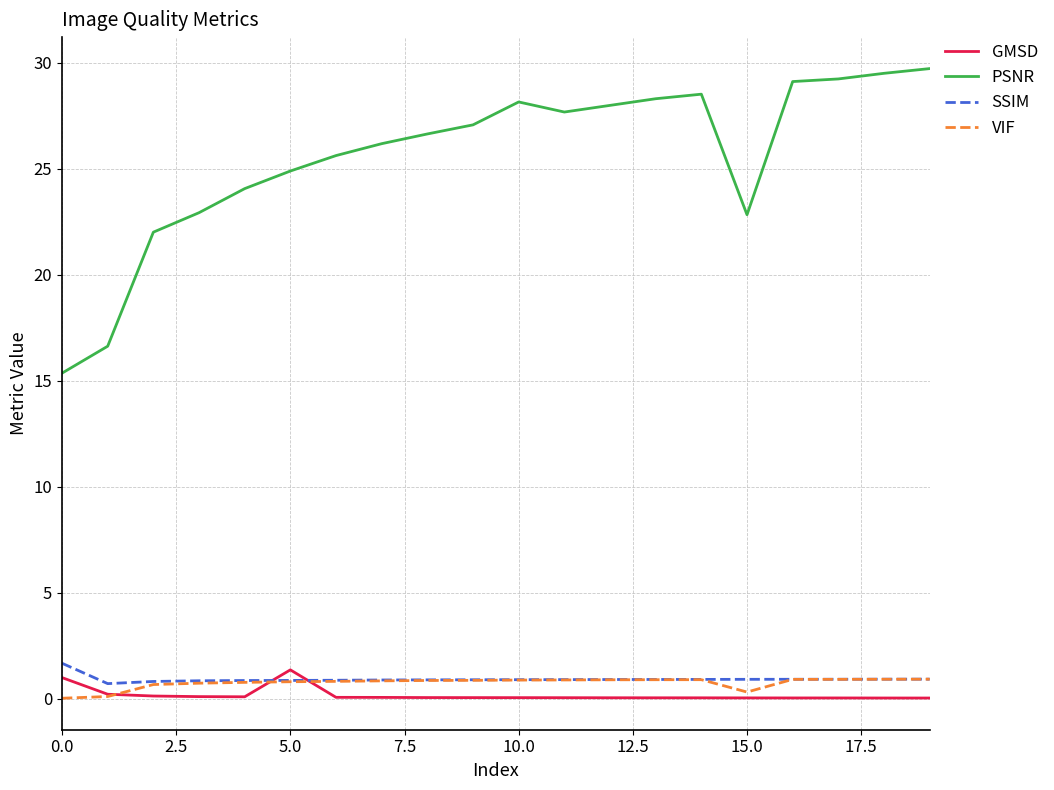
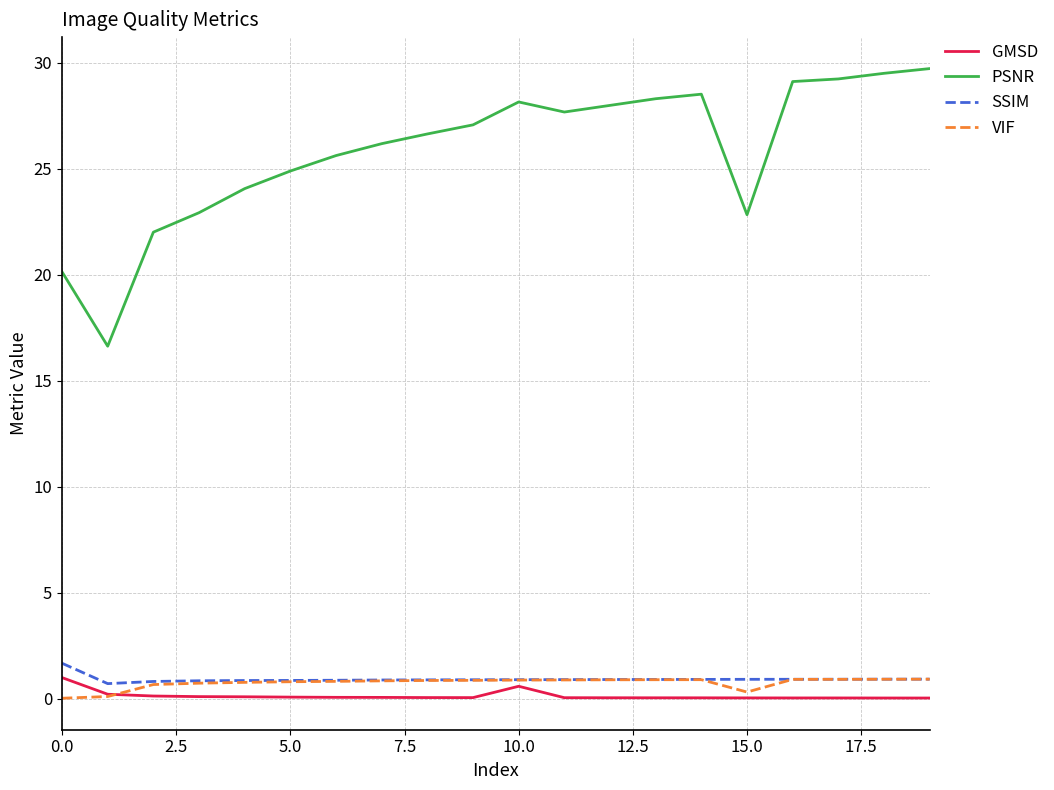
PSNR, 0.0: 15.4 -> 20.1
GMSD, 5.0: 1.4 -> 0.1
GMSD, 10.0: 0.1 -> 0.6
